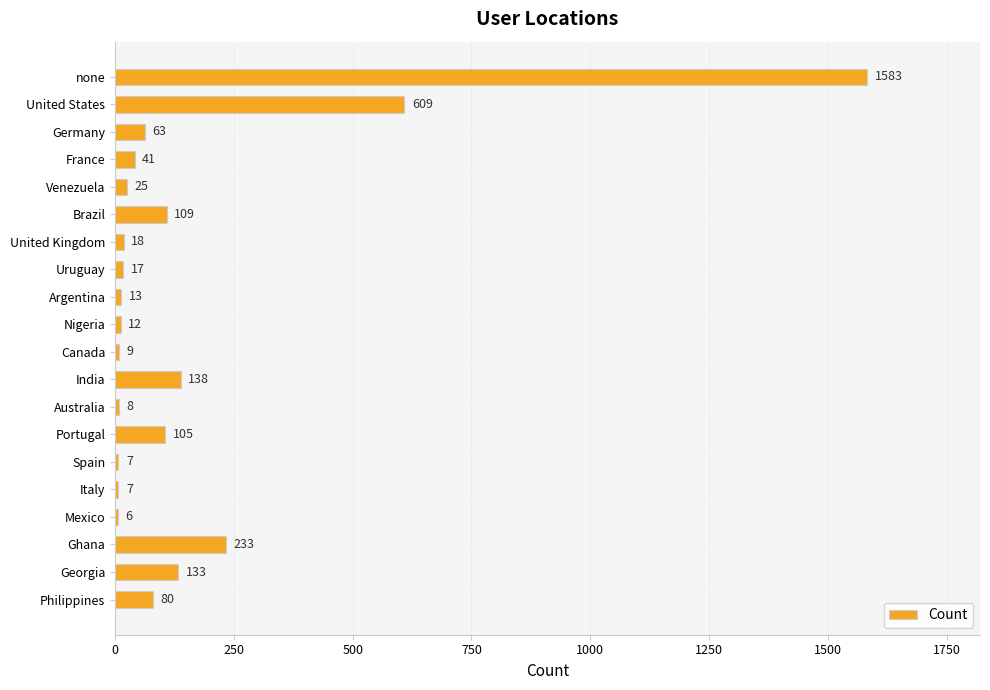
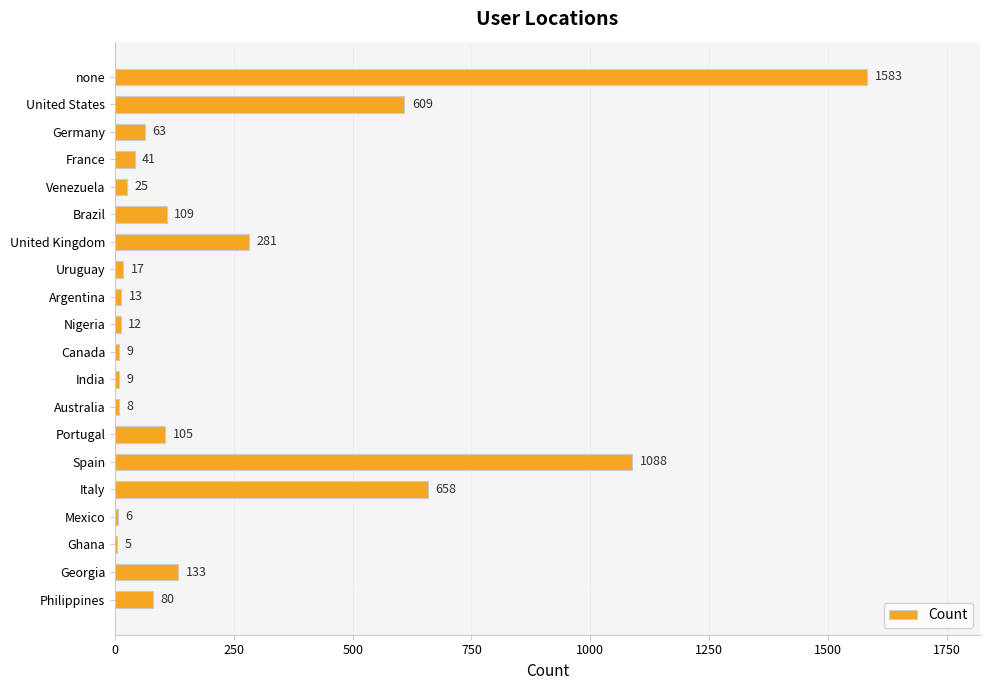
United Kingdom: 18 -> 281
India: 138 -> 9
Spain: 7 -> 1088
Italy: 7 -> 658
Ghana: 233 -> 5
